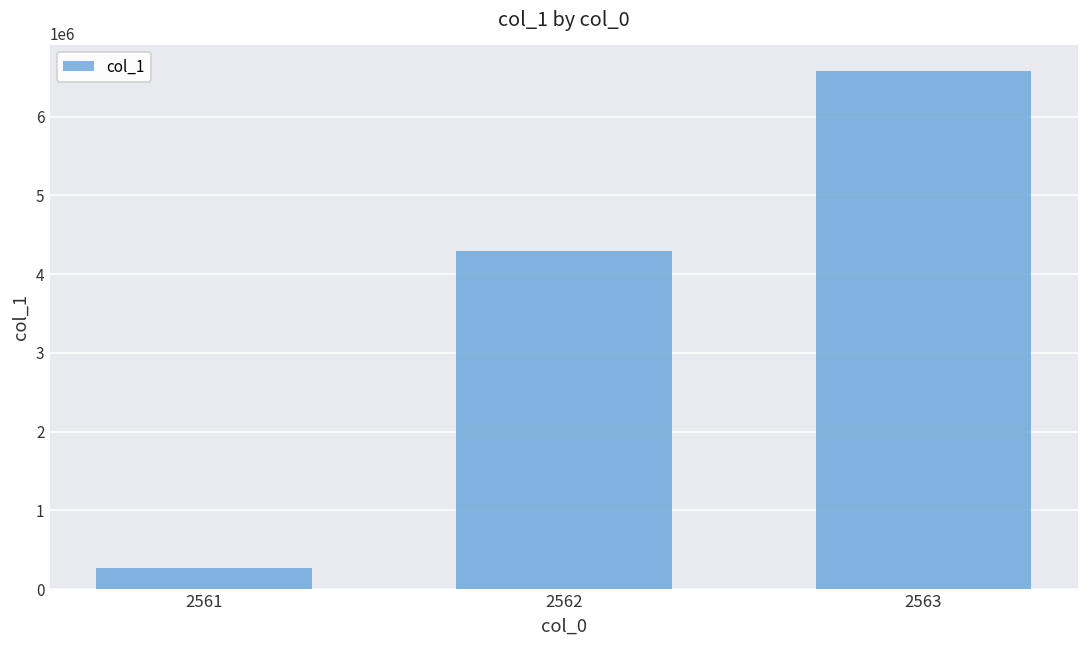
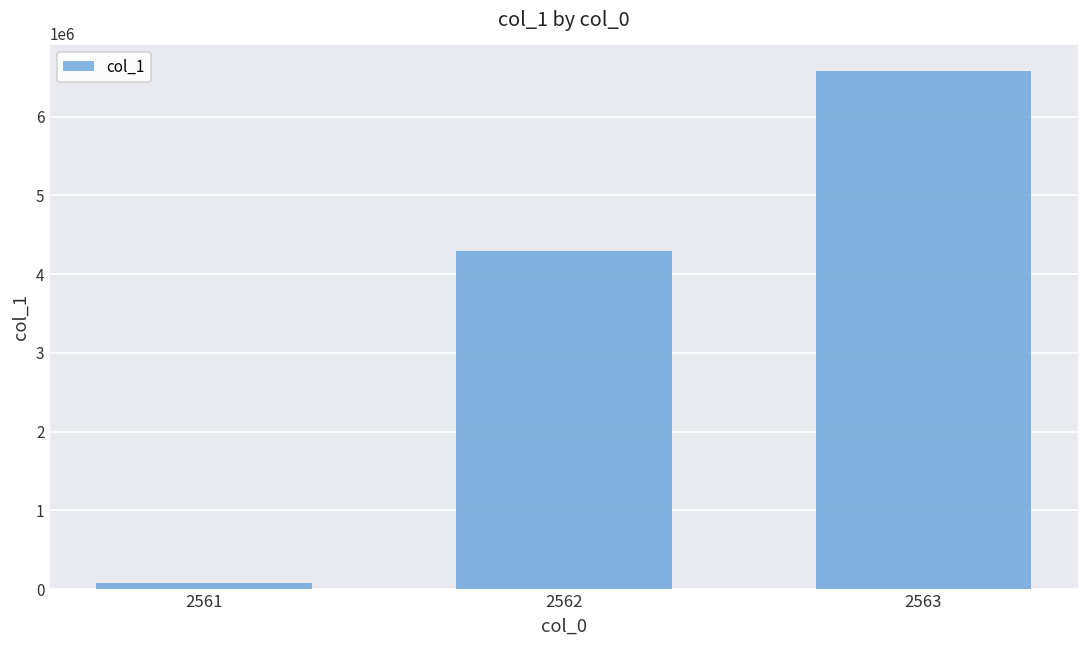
2561: 300000 -> 100000
